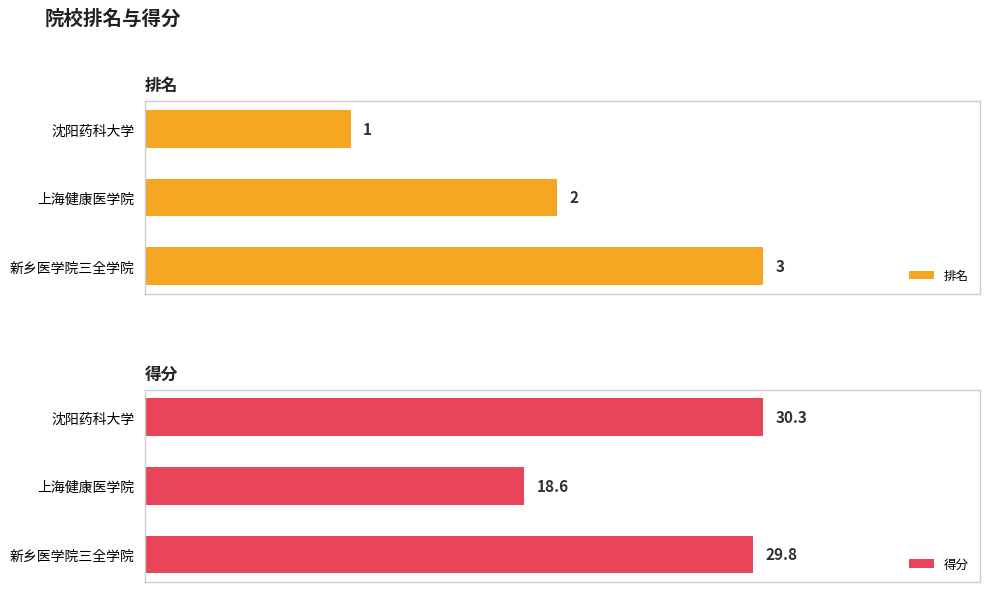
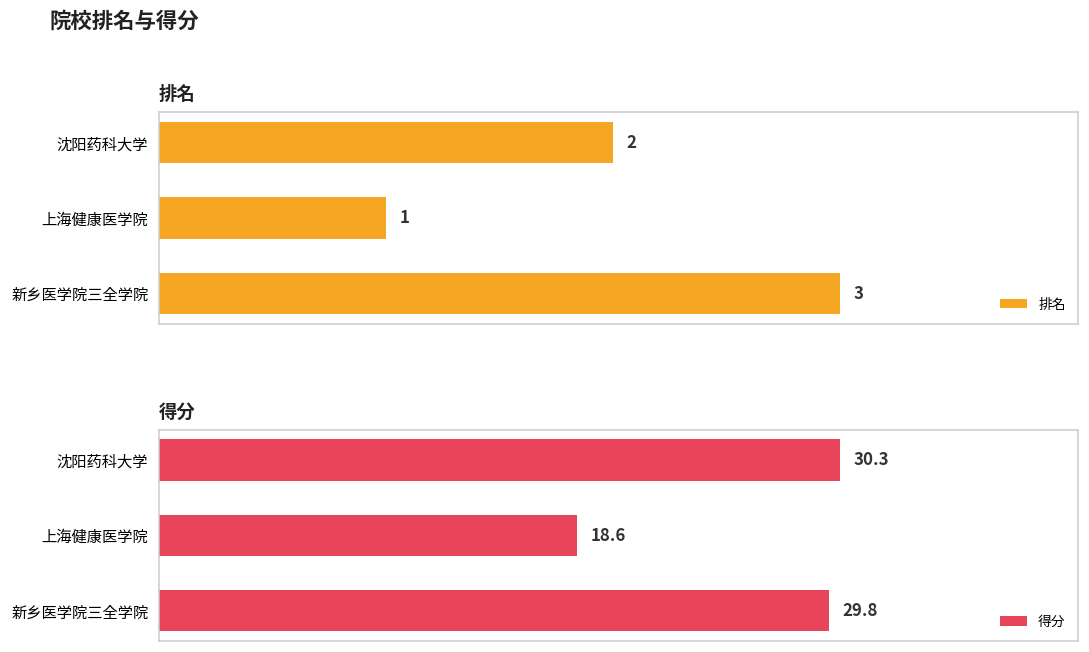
排名, 沈阳药科大学: 1 -> 2
排名, 上海健康医学院: 2 -> 1
